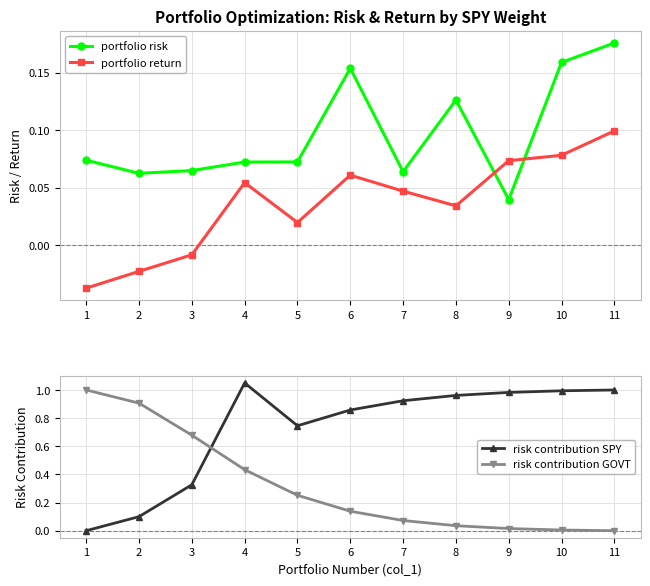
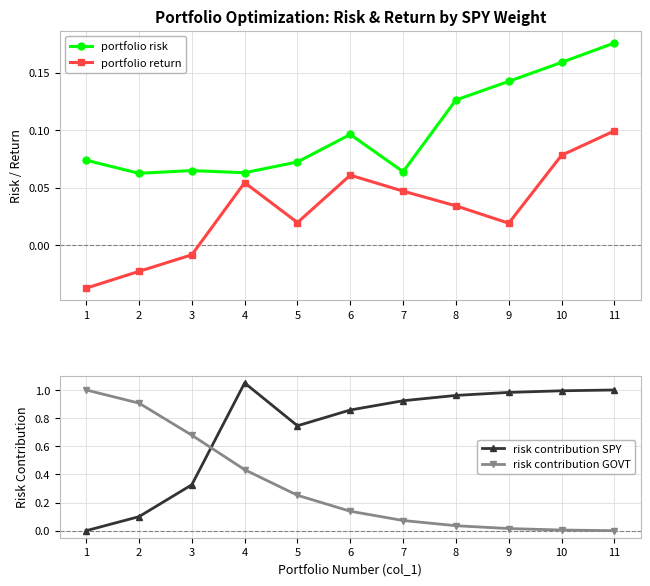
Portfolio Optimization: Risk & Return by SPY Weight, portfolio risk, 4: 0.072 -> 0.063
Portfolio Optimization: Risk & Return by SPY Weight, portfolio risk, 6: 0.154 -> 0.096
Portfolio Optimization: Risk & Return by SPY Weight, portfolio risk, 9: 0.040 -> 0.143
Portfolio Optimization: Risk & Return by SPY Weight, portfolio return, 9: 0.074 -> 0.019
